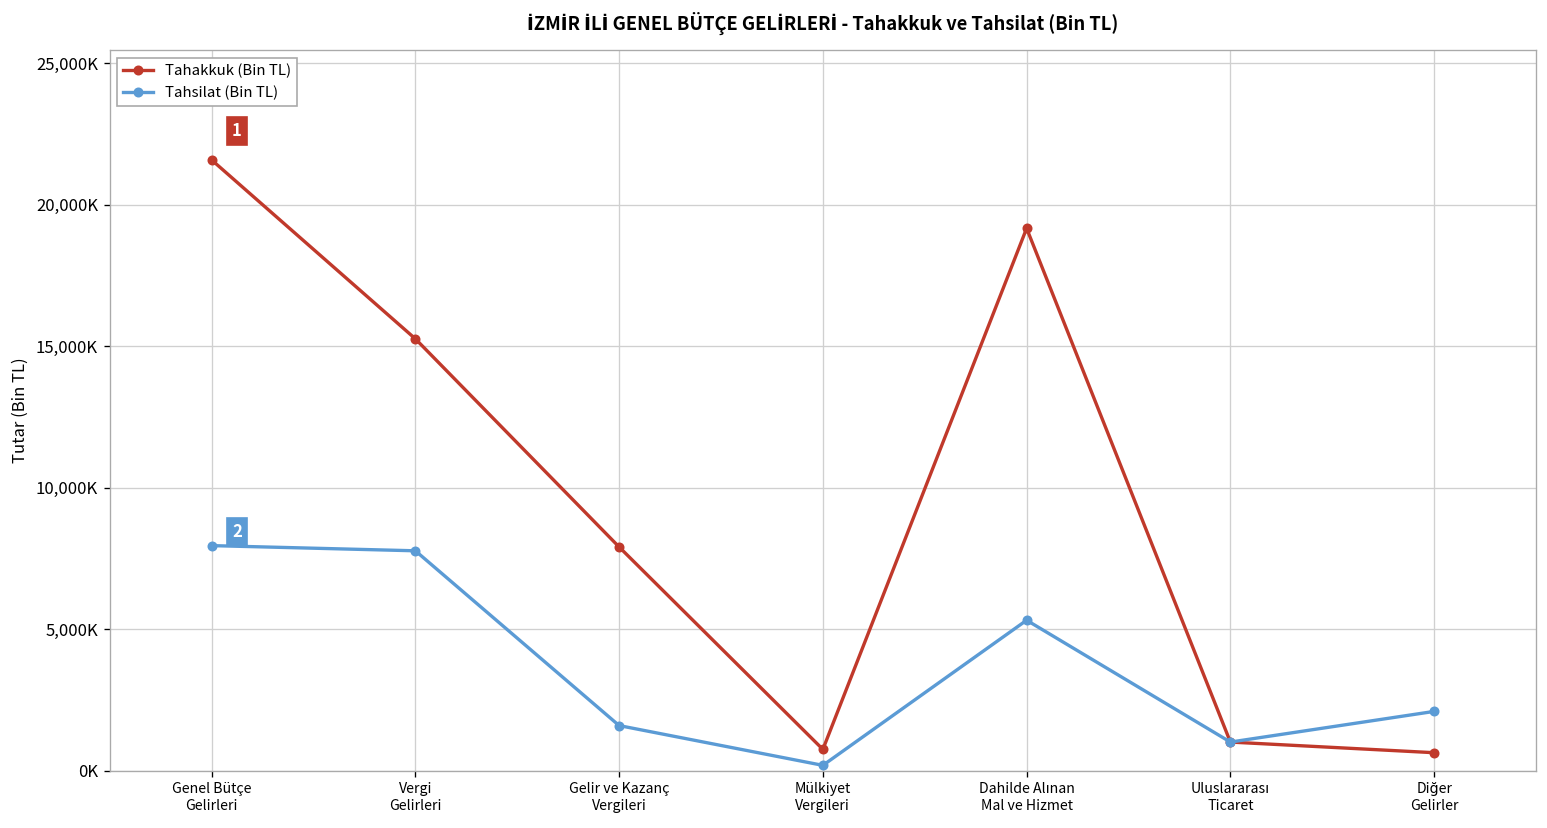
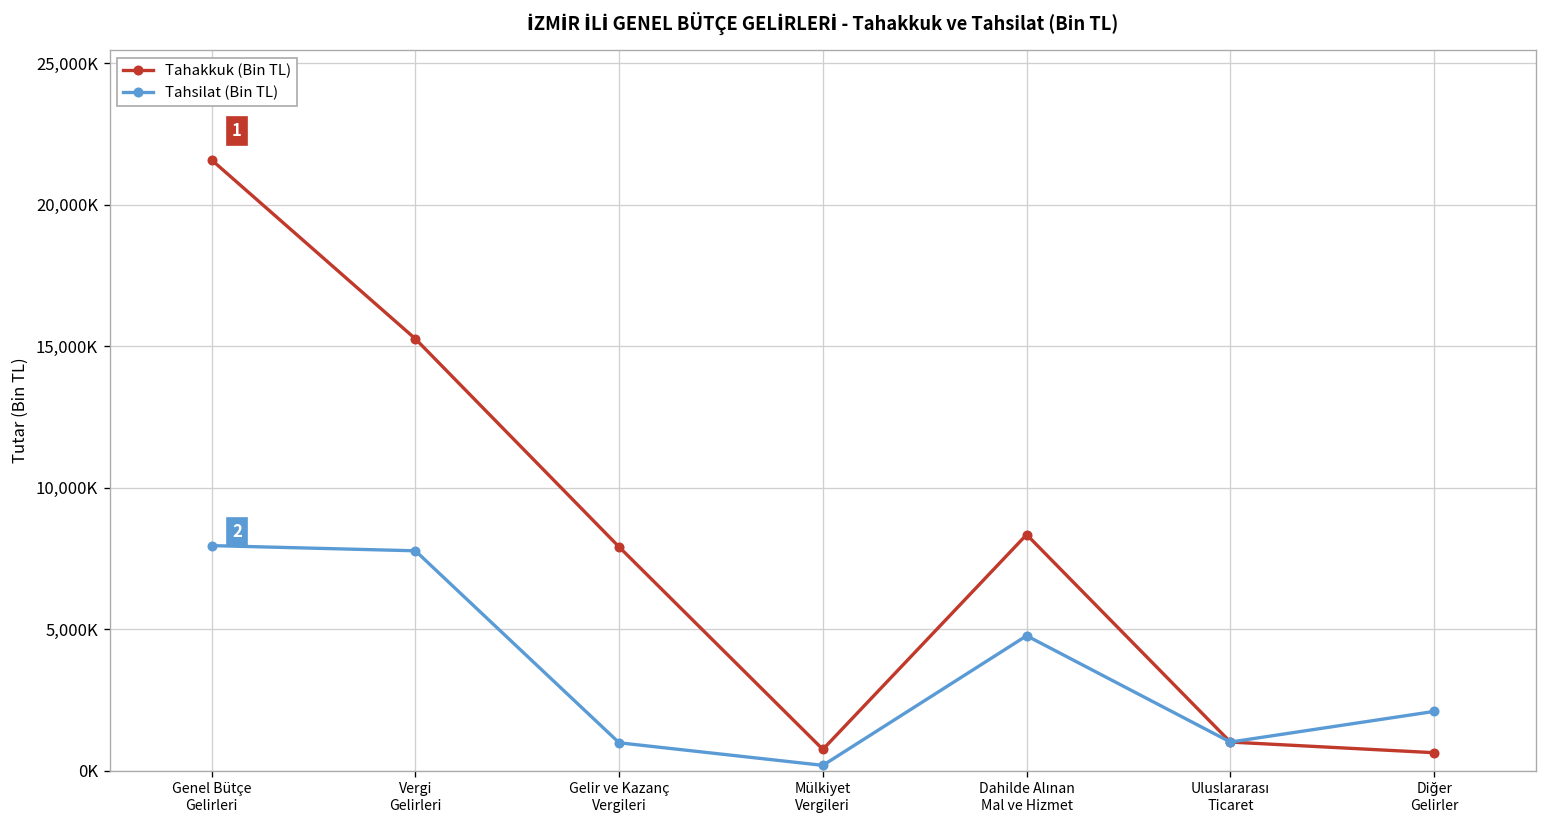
Tahsilat (Bin TL), Gelir ve Kazanç Vergileri: 1,600,000 -> 1,000,000
Tahakkuk (Bin TL), Dahilde Alınan Mal ve Hizmet: 19,200,000 -> 8,300,000
Tahsilat (Bin TL), Dahilde Alınan Mal ve Hizmet: 5,300,000 -> 4,800,000
